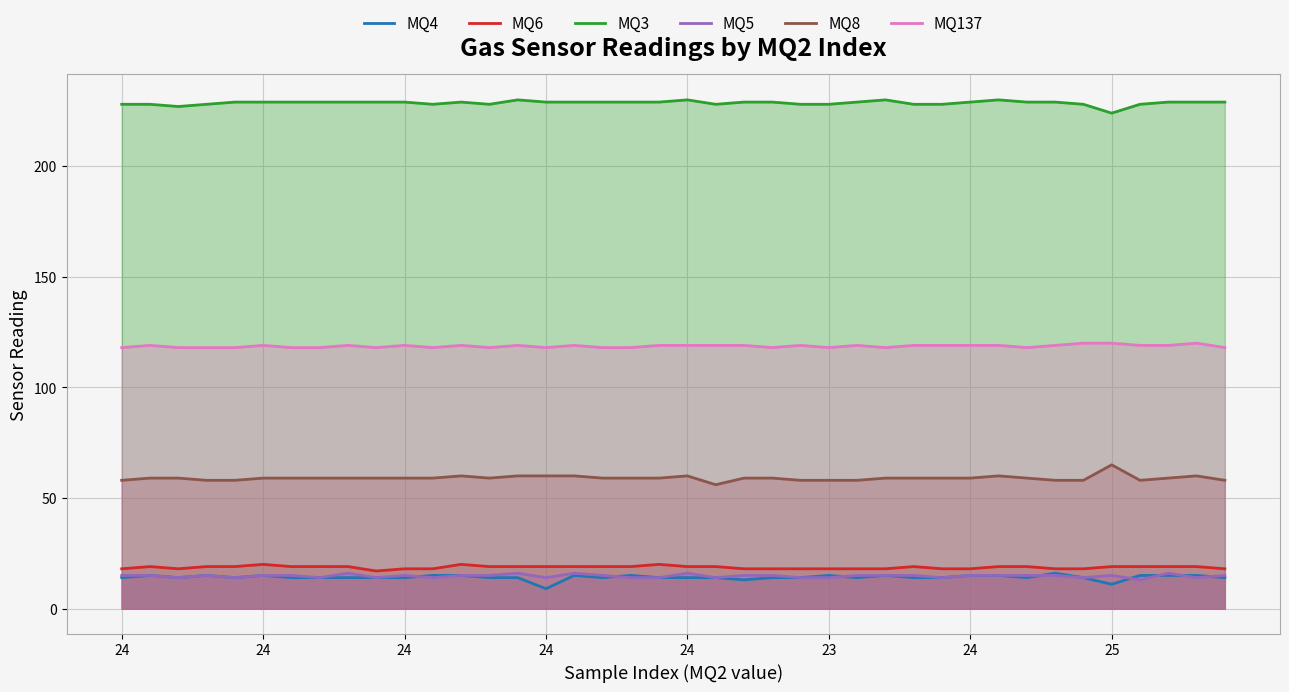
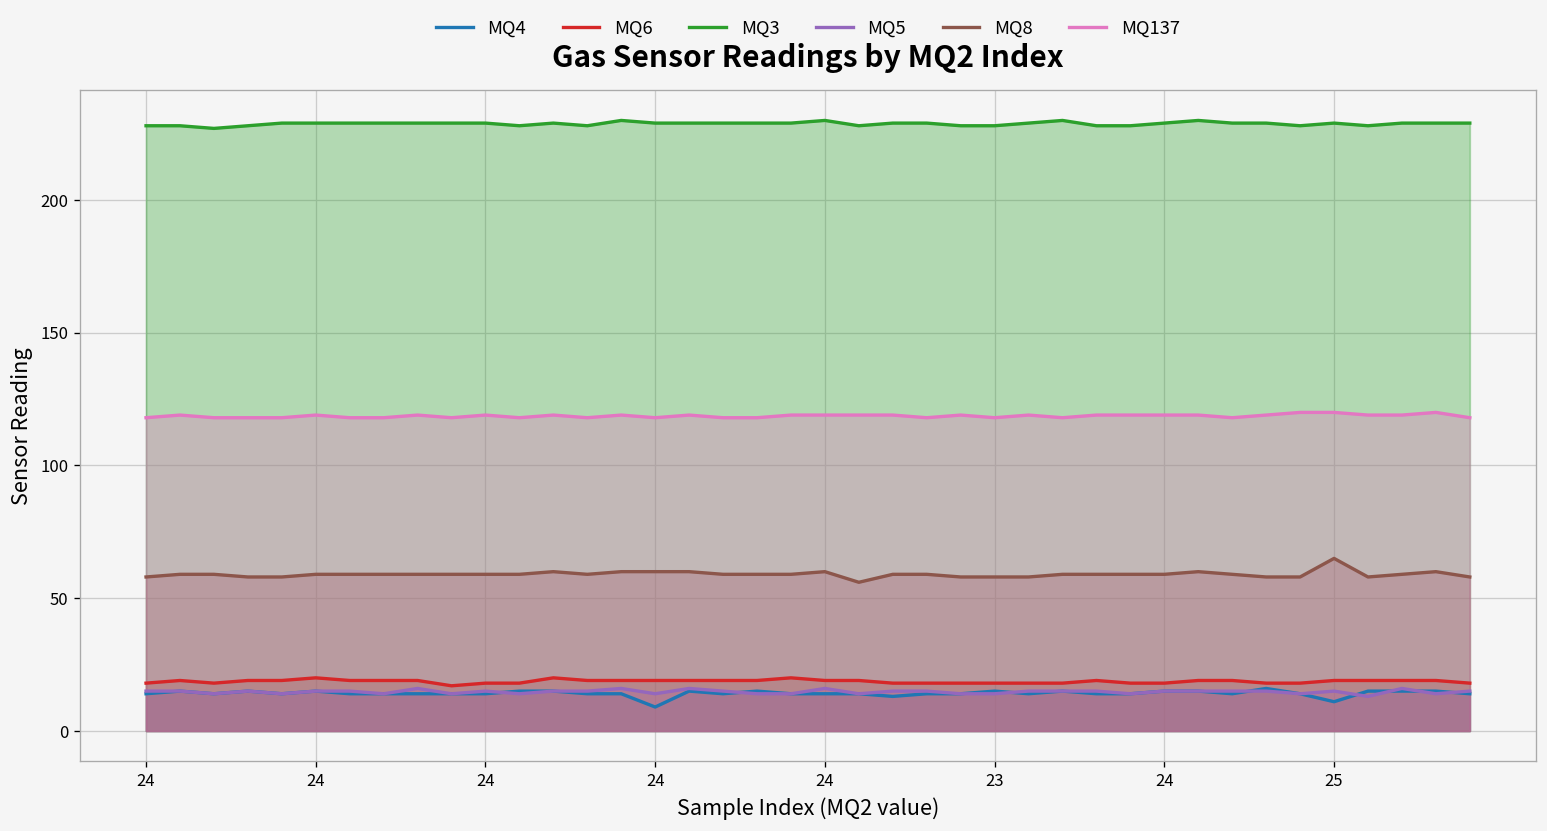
MQ3, 25: 224 -> 229
